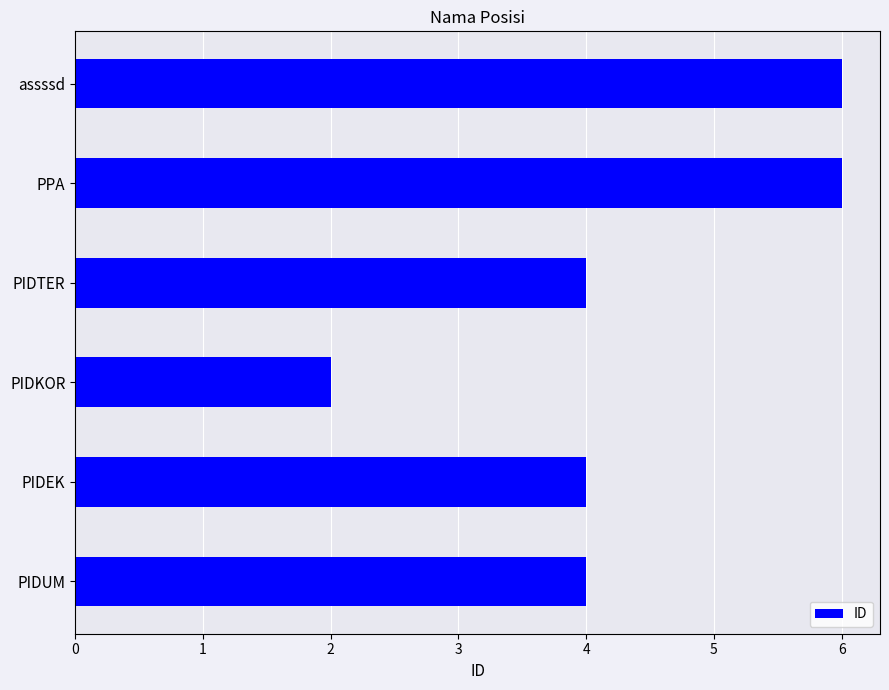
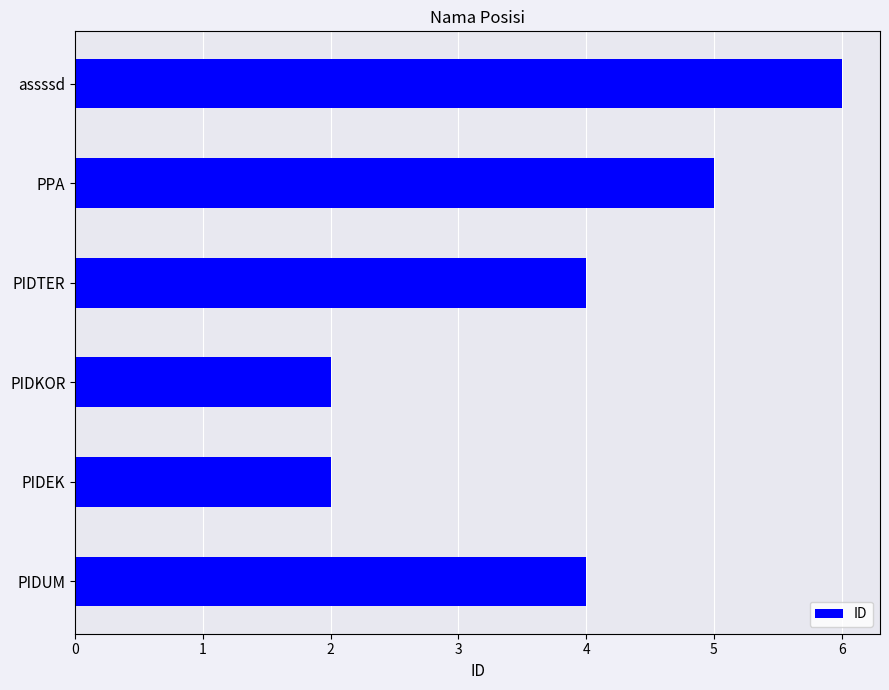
PPA: 6 -> 5
PIDEK: 4 -> 2
